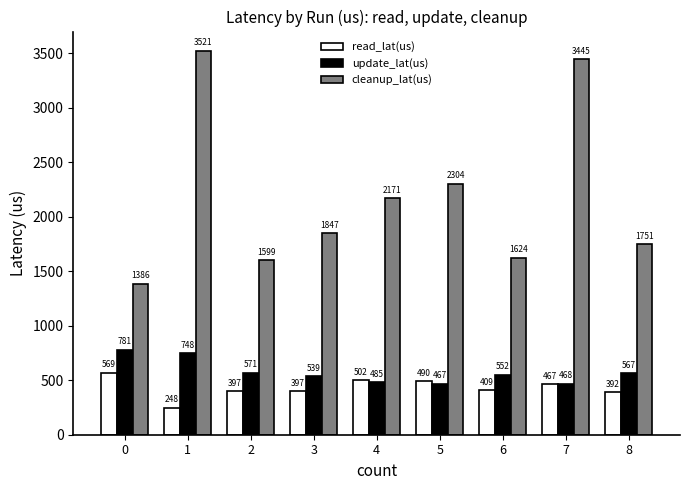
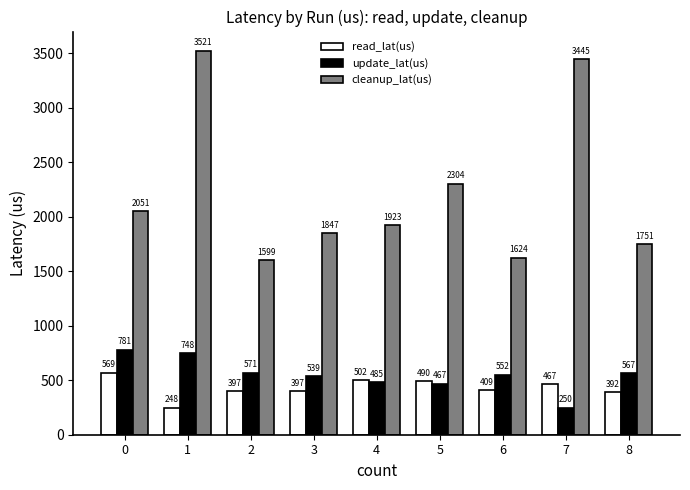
cleanup_lat(us), 0: 1386 -> 2051
cleanup_lat(us), 4: 2171 -> 1923
update_lat(us), 7: 468 -> 250
